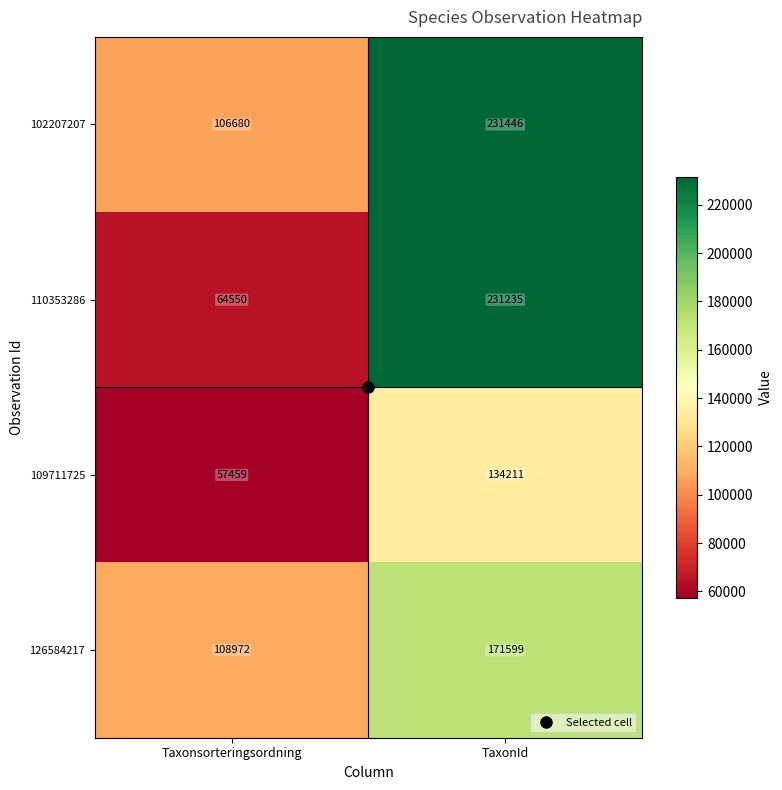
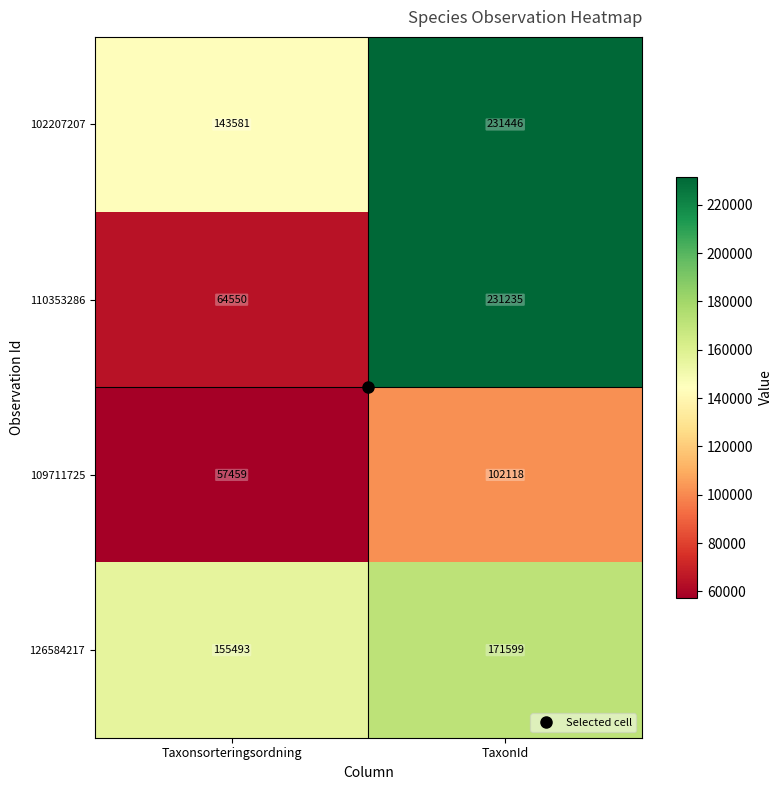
102207207, Taxonsorteringsordning: 106680 -> 143581
109711725, TaxonId: 134211 -> 102118
126584217, Taxonsorteringsordning: 108972 -> 155493
